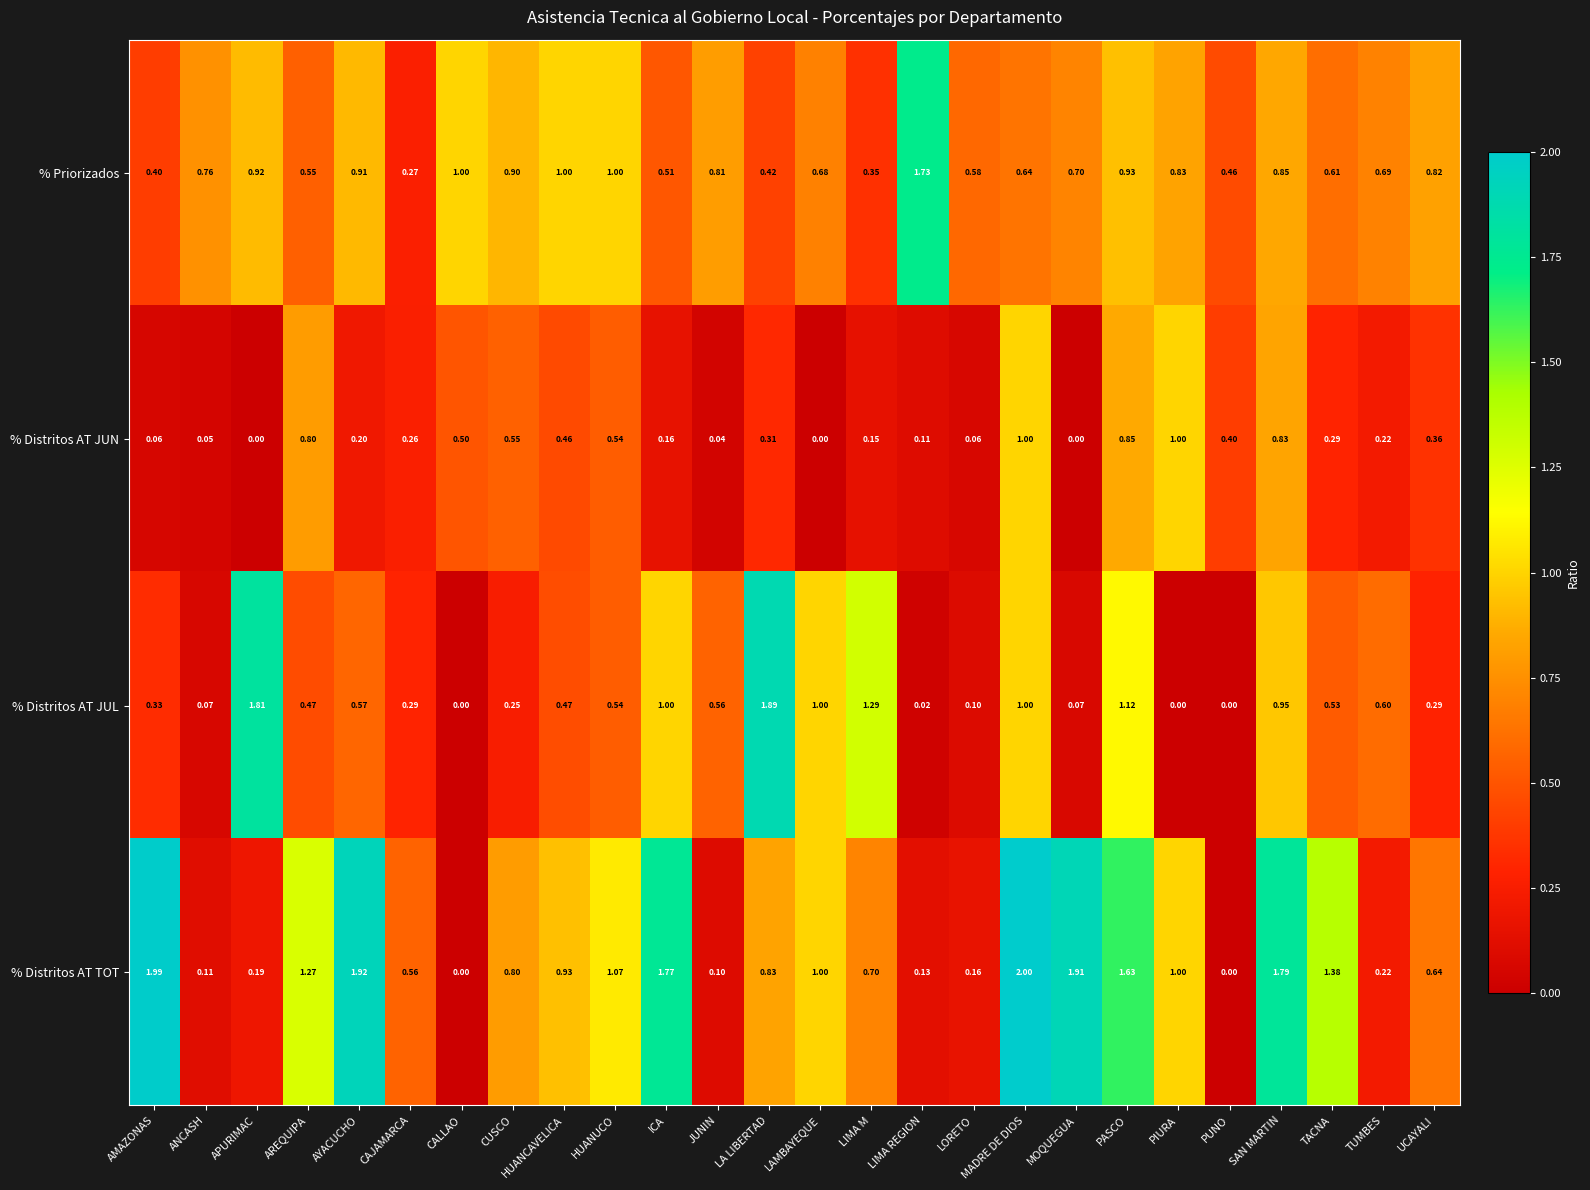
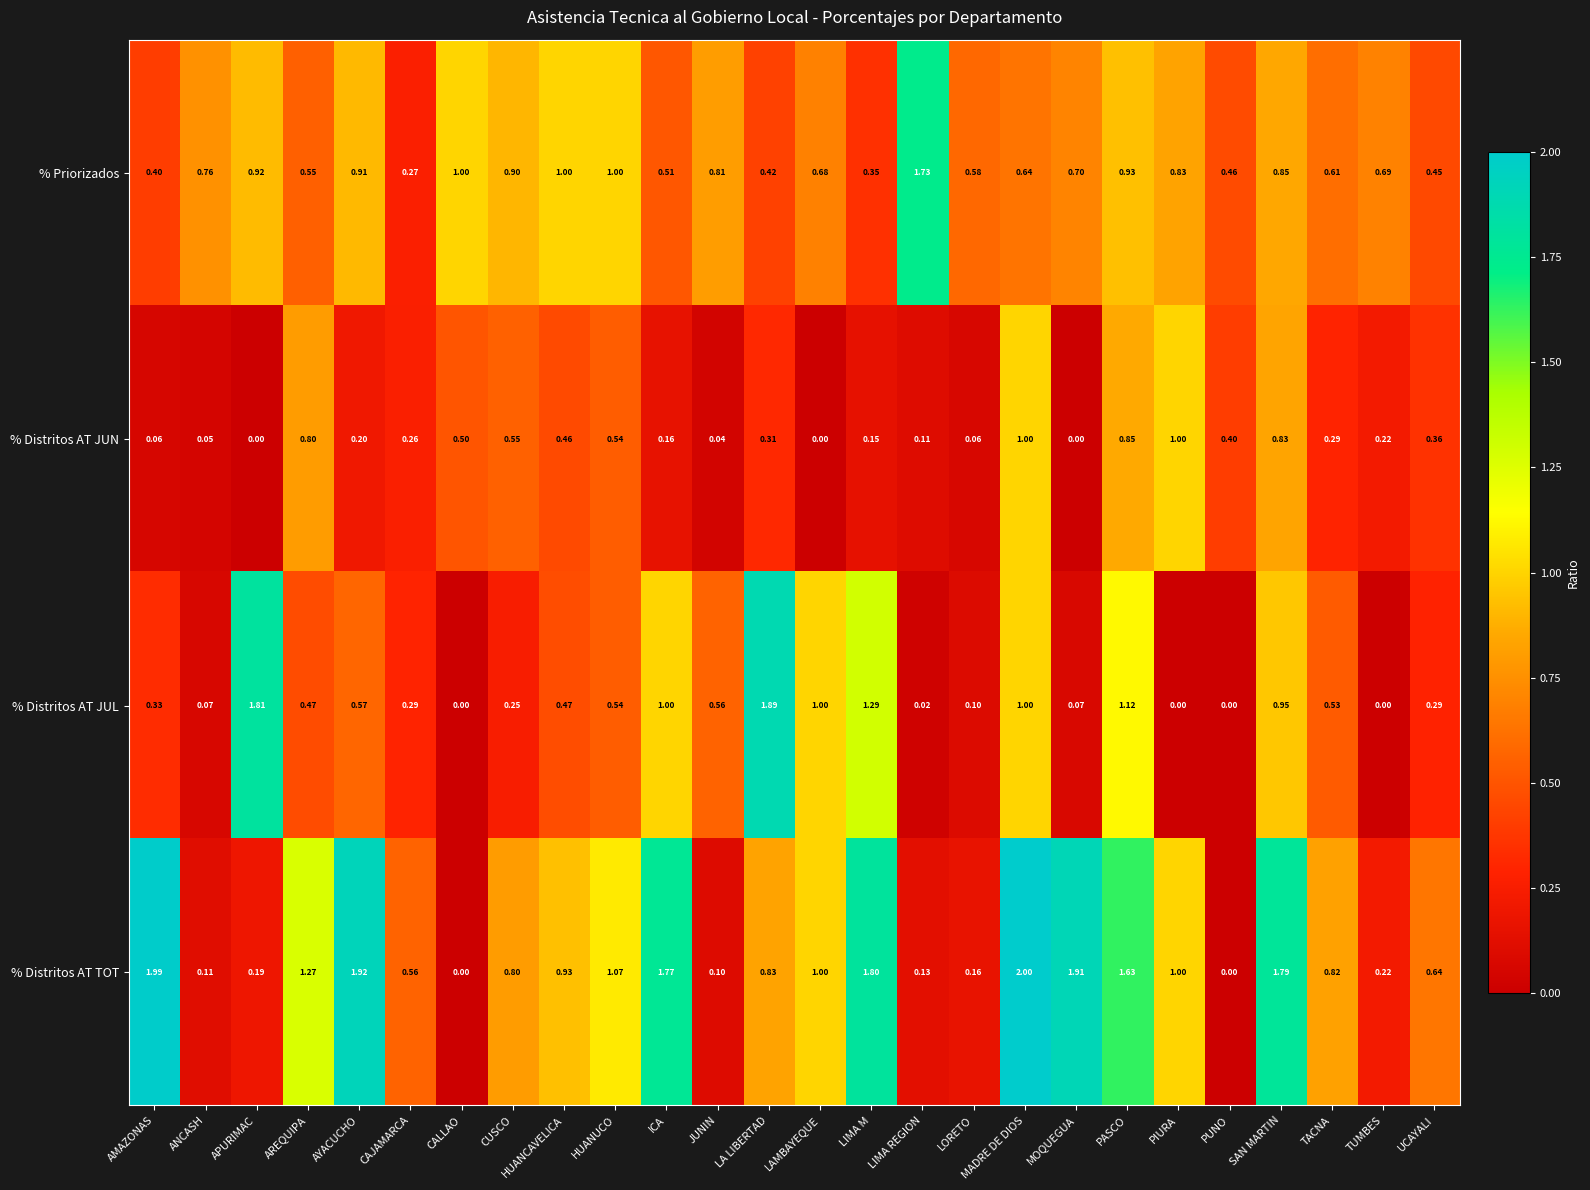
% Priorizados, UCAYALI: 0.82 -> 0.45
% Distritos AT JUL, TUMBES: 0.60 -> 0.00
% Distritos AT TOT, LIMA M: 0.70 -> 1.80
% Distritos AT TOT, TACNA: 1.38 -> 0.82
